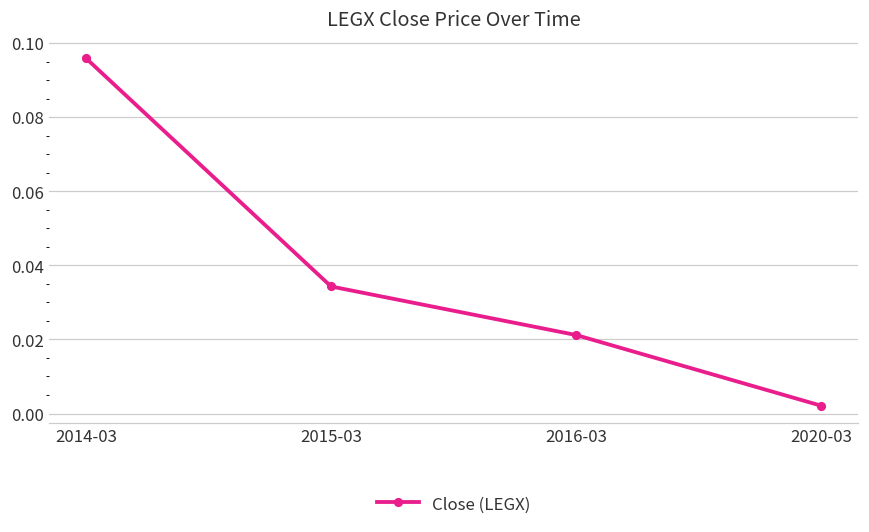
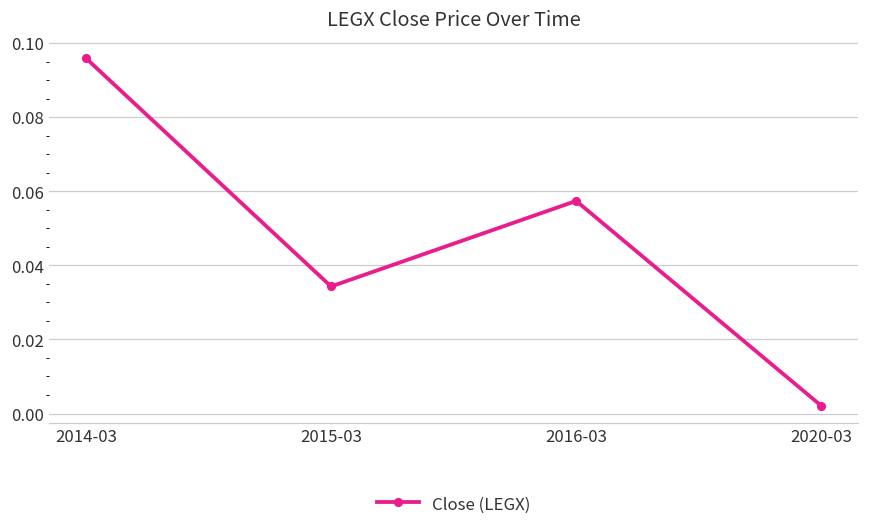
2016-03: 0.021 -> 0.057
